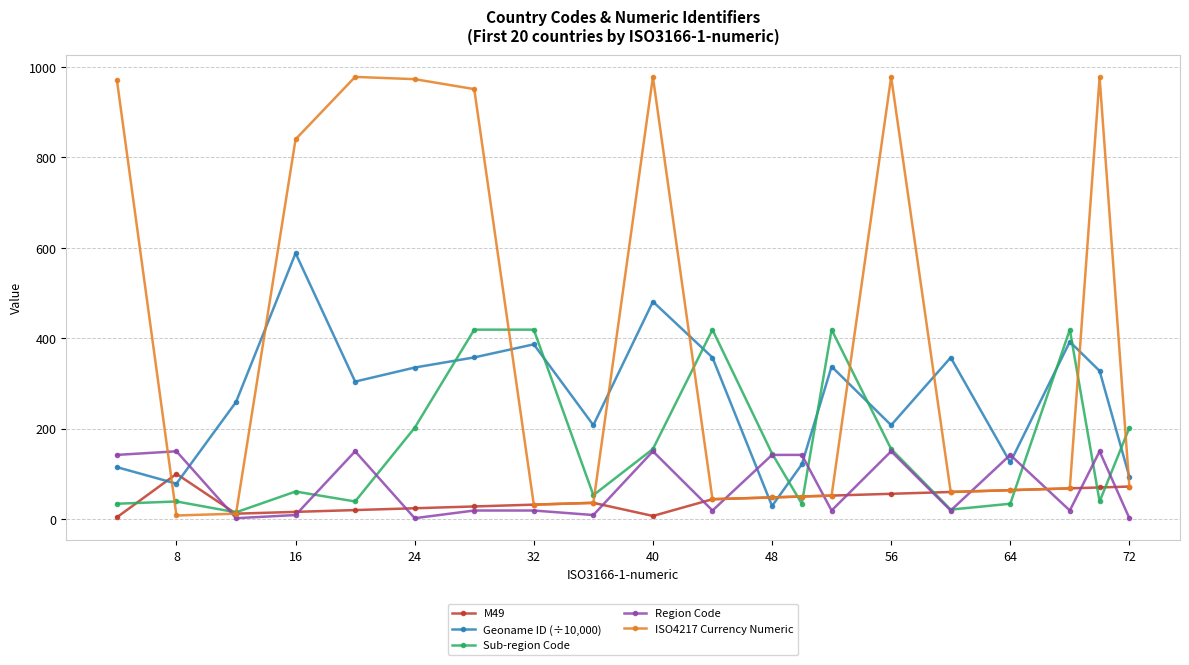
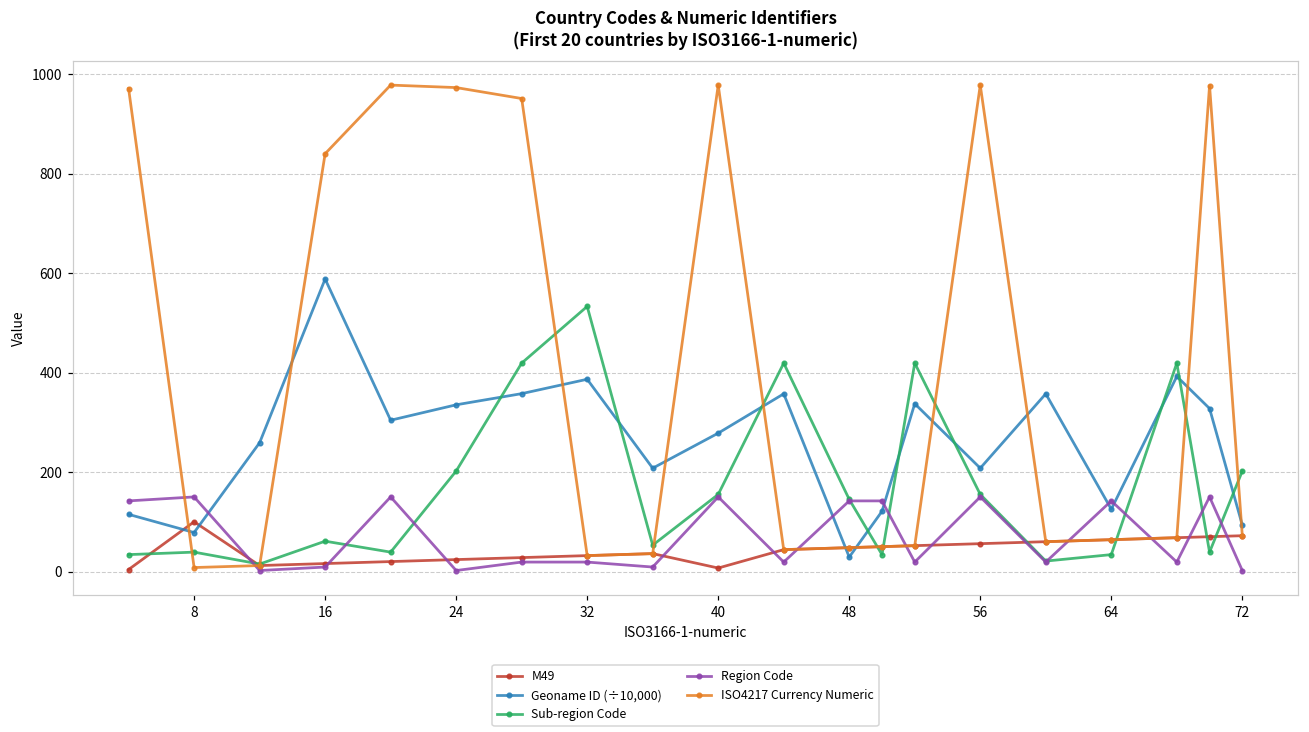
Sub-region Code, 32: 420 -> 530
Geoname ID (÷10,000), 40: 480 -> 280
